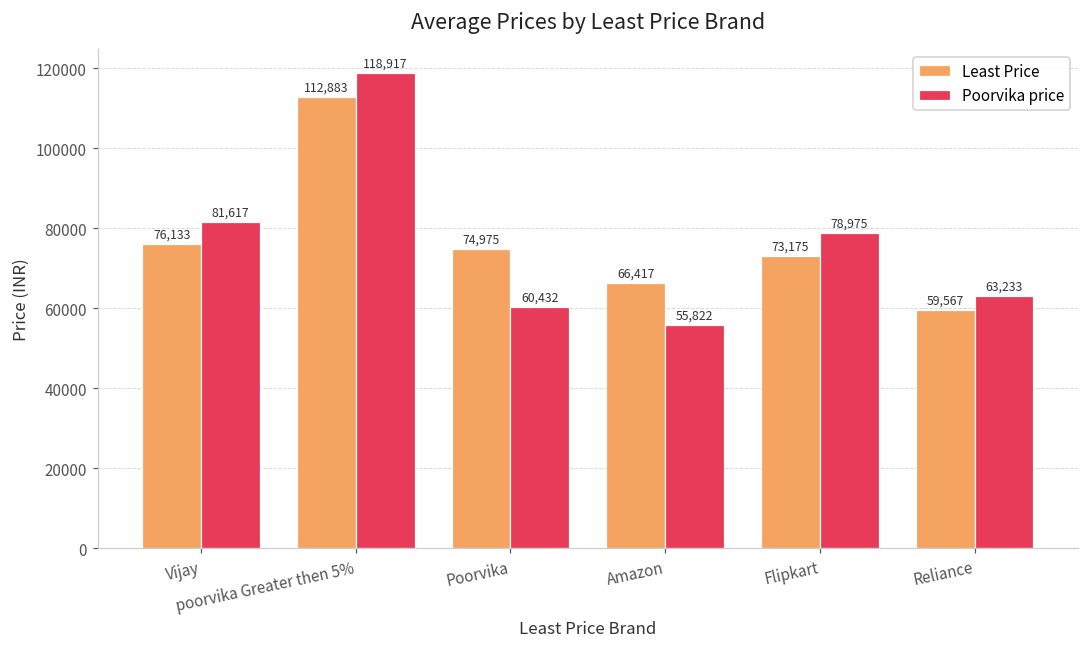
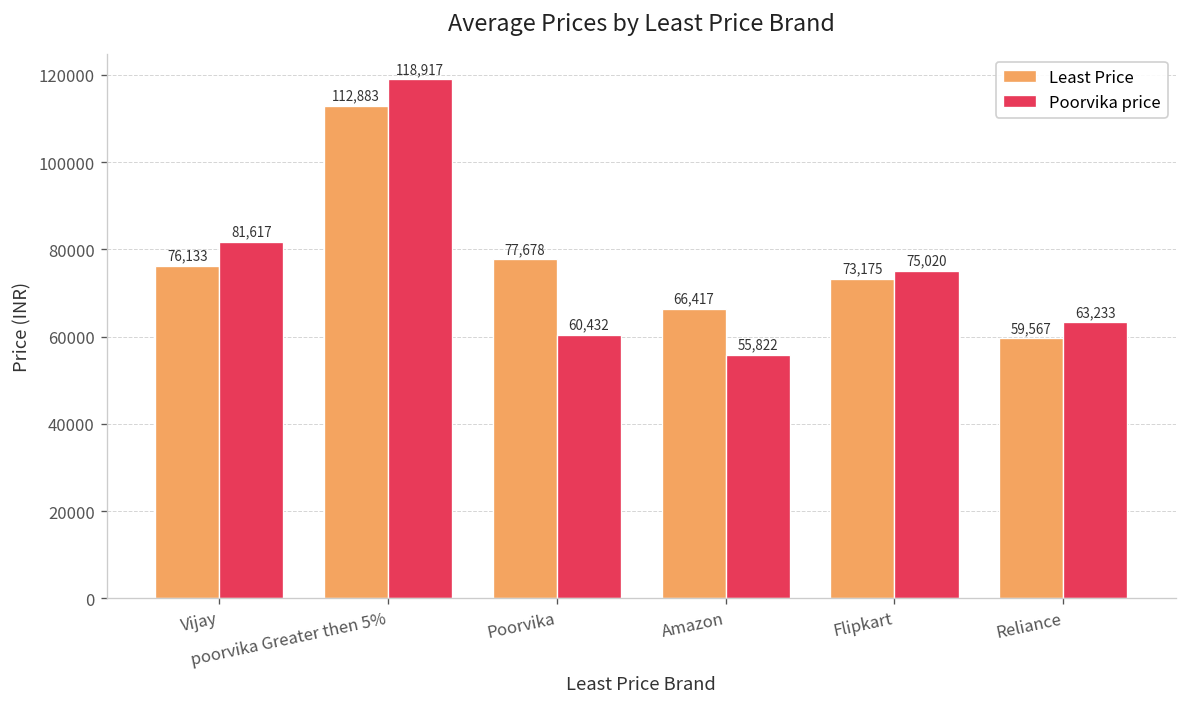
Least Price, Poorvika: 74,975 -> 77,678
Poorvika price, Flipkart: 78,975 -> 75,020
